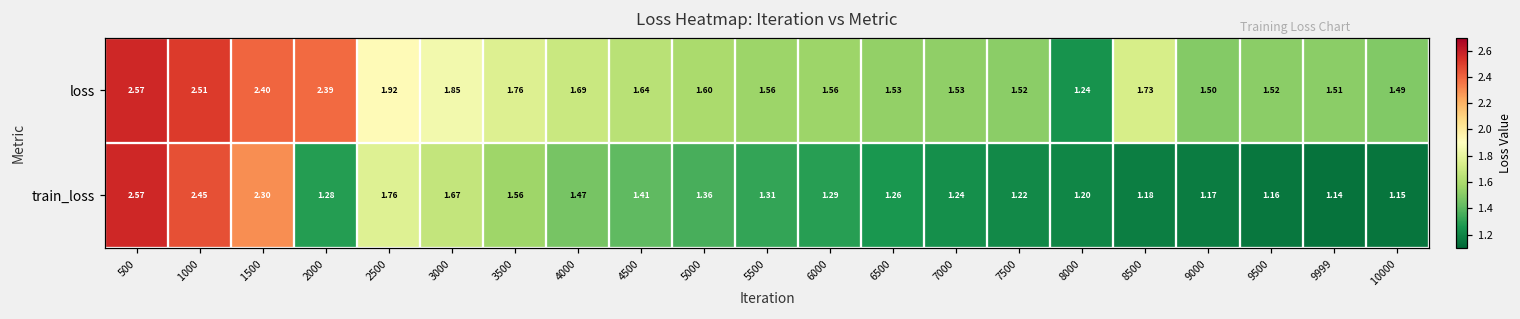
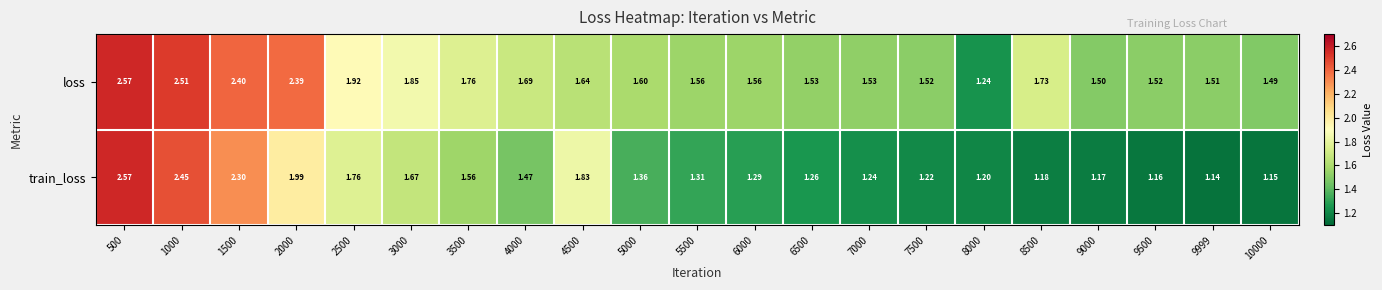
train_loss, 2000: 1.28 -> 1.99
train_loss, 4500: 1.41 -> 1.83
